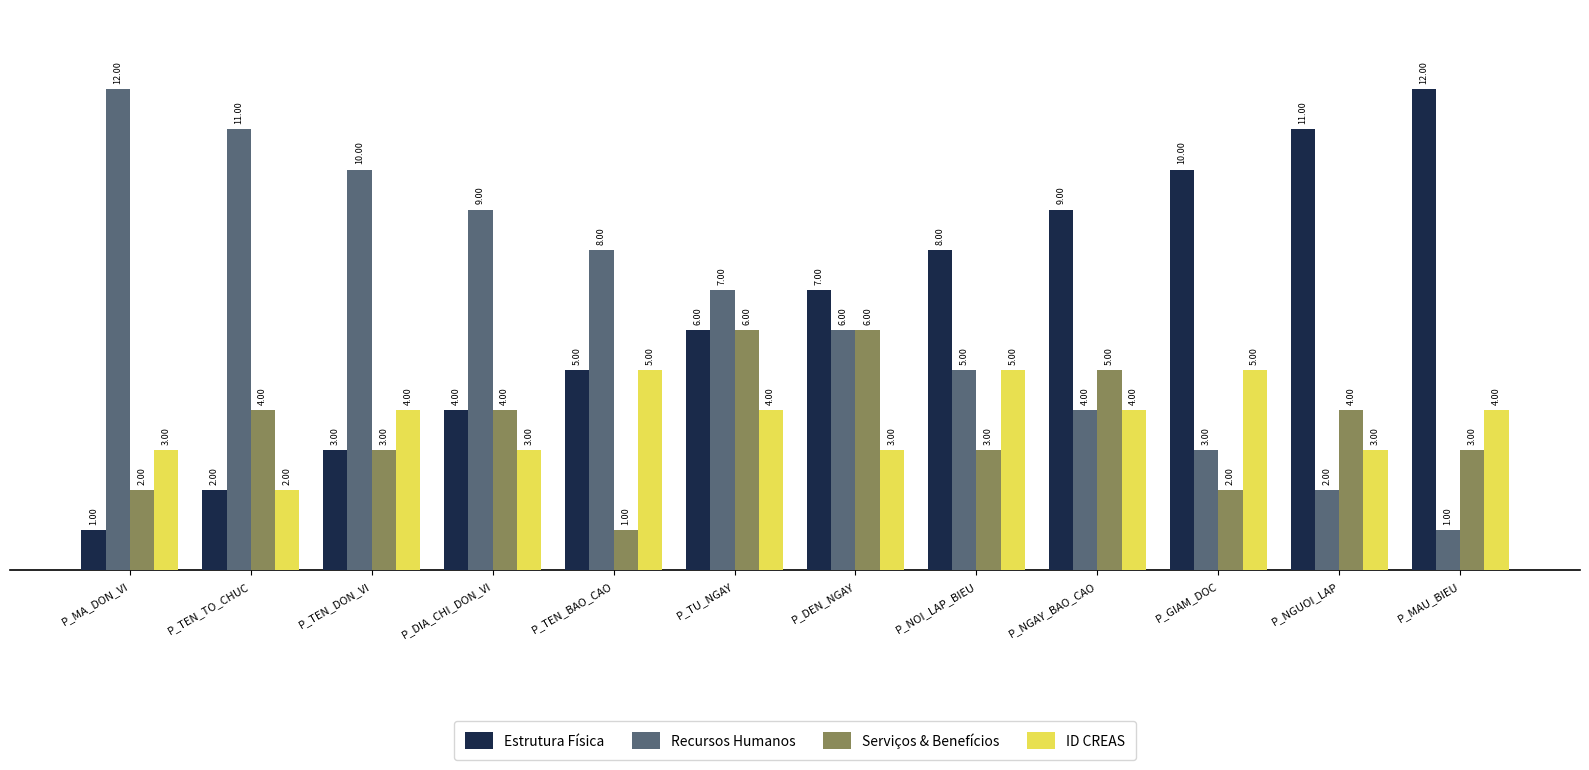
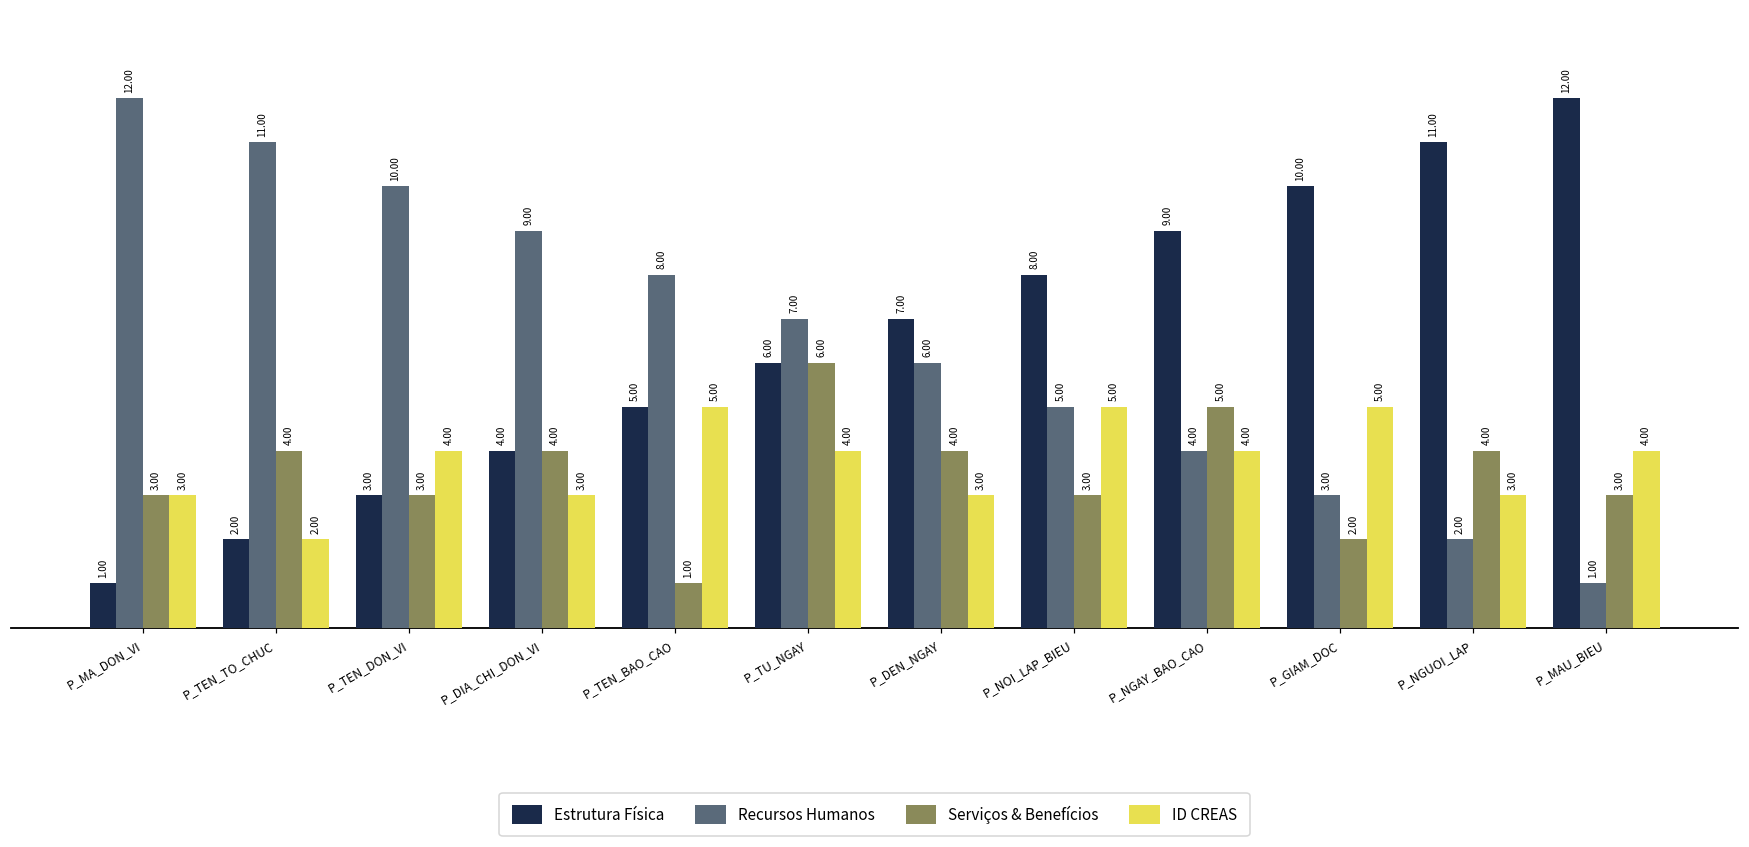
Serviços & Benefícios, P_MA_DON_VI: 2.00 -> 3.00
Serviços & Benefícios, P_DEN_NGAY: 6.00 -> 4.00
